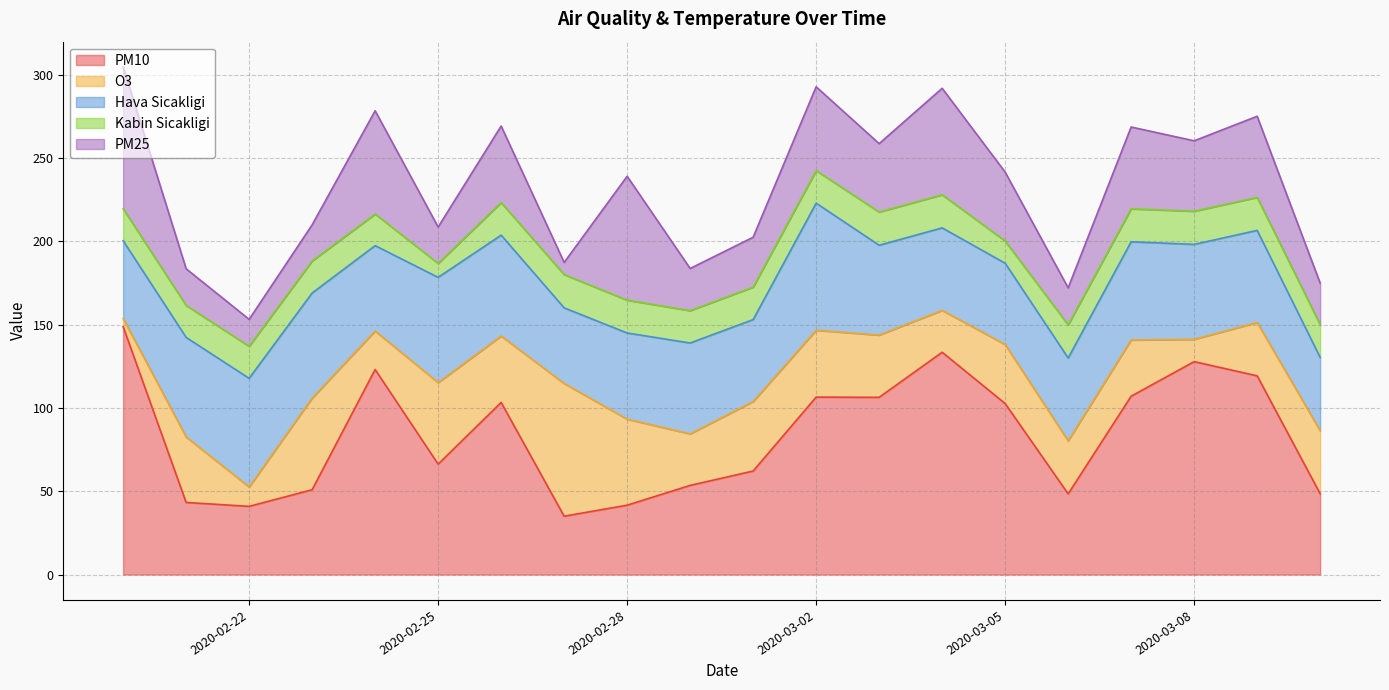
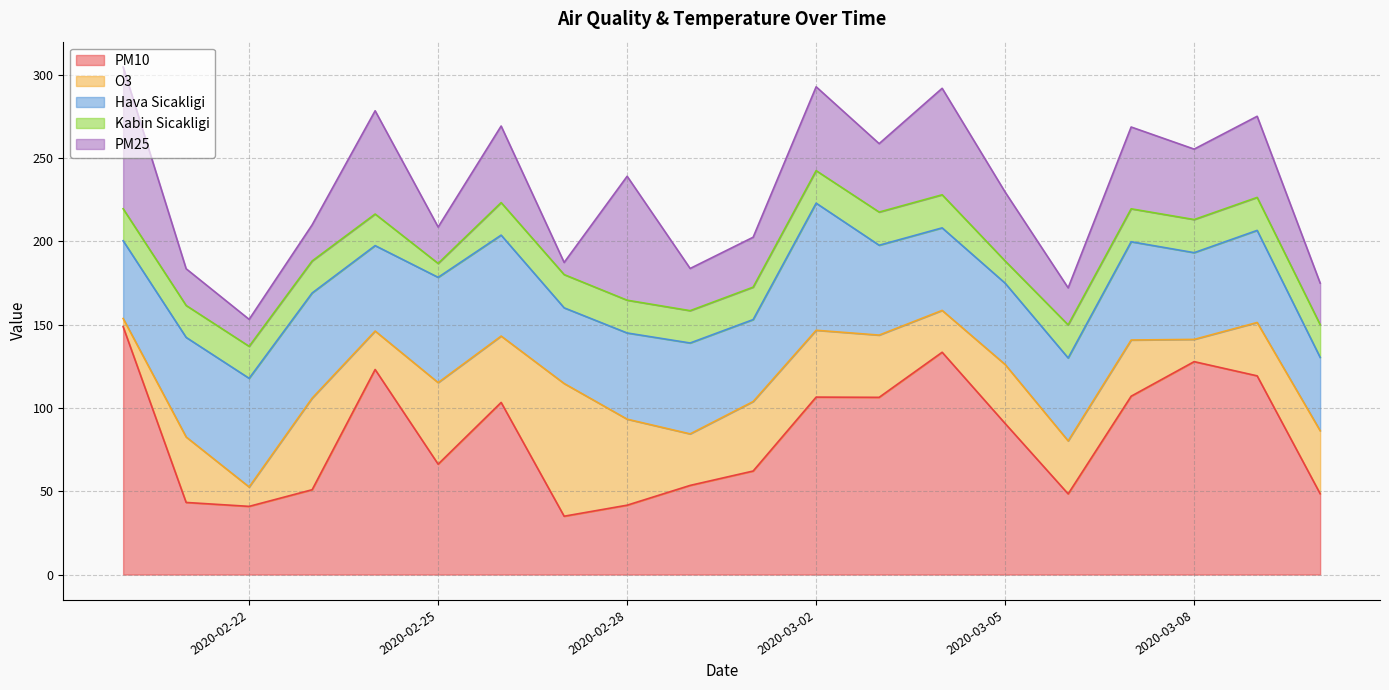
PM10, 2020-03-05: 103 -> 91
Hava Sicakligi, 2020-03-08: 57 -> 52
